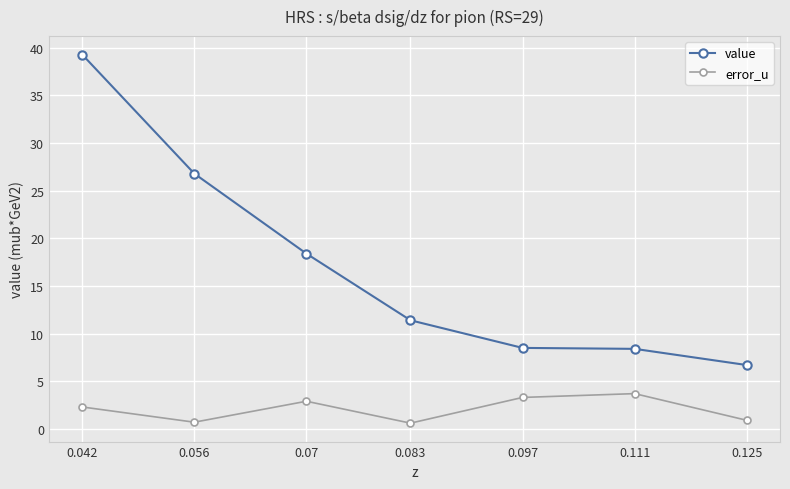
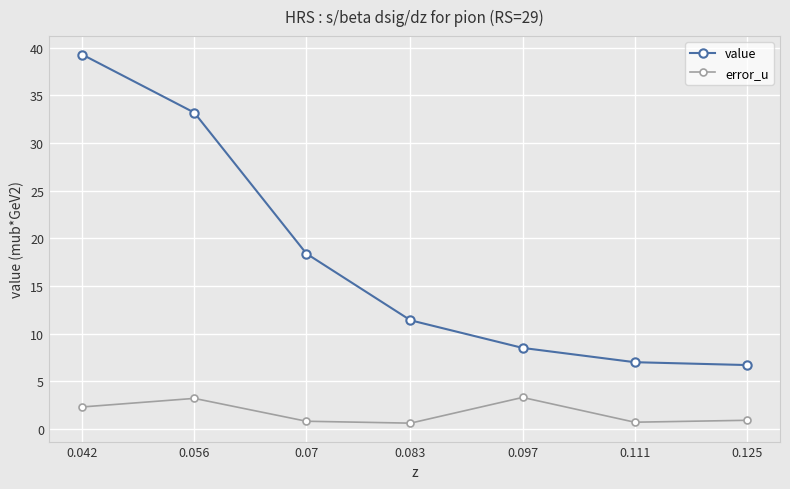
value, 0.056: 27 -> 33
error_u, 0.056: 1 -> 3
error_u, 0.07: 3 -> 1
value, 0.111: 8 -> 7
error_u, 0.111: 4 -> 1
